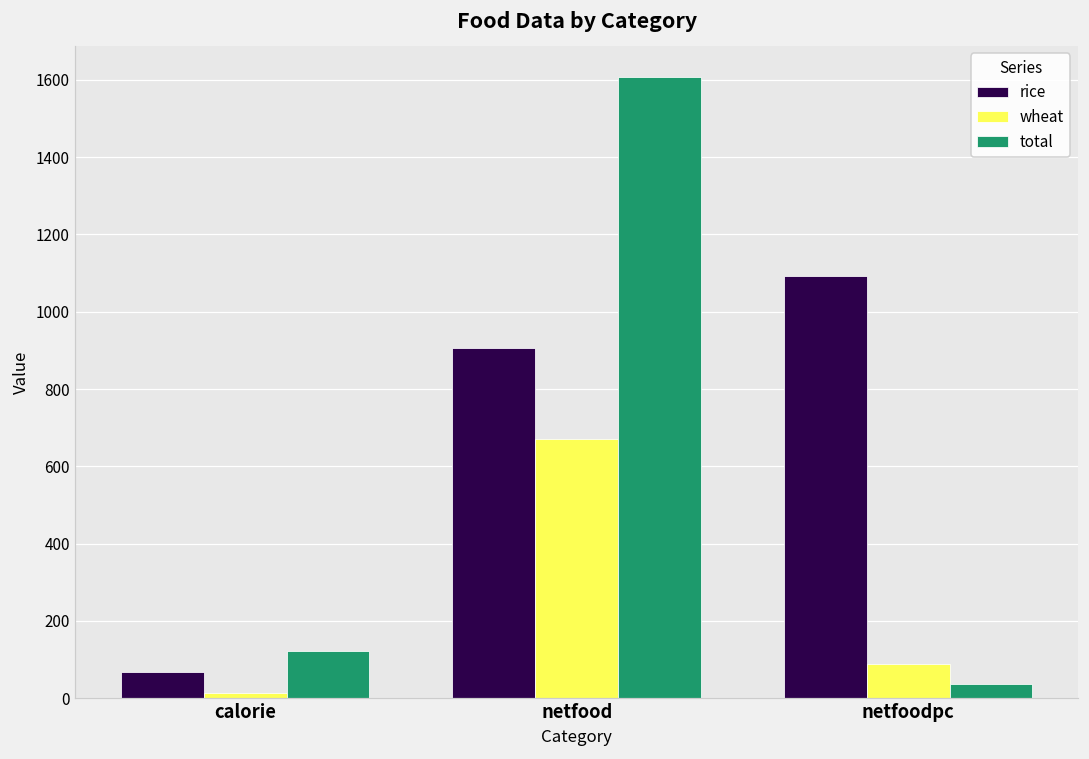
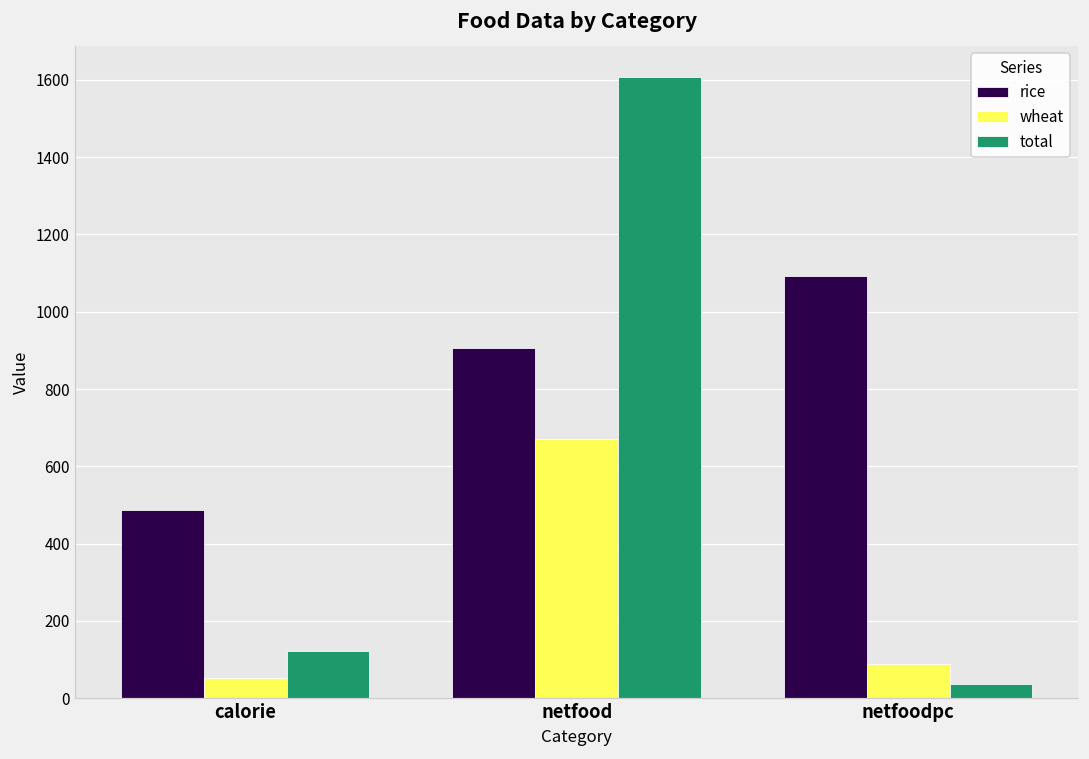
rice, calorie: 70 -> 490
wheat, calorie: 10 -> 50
